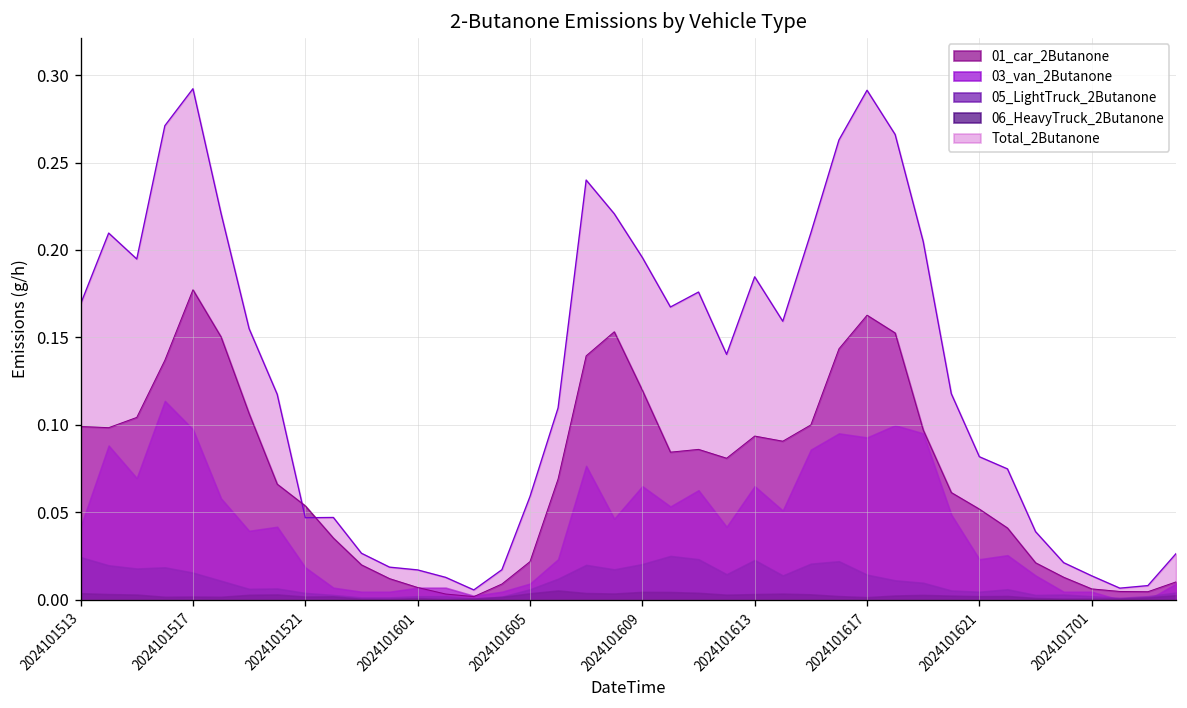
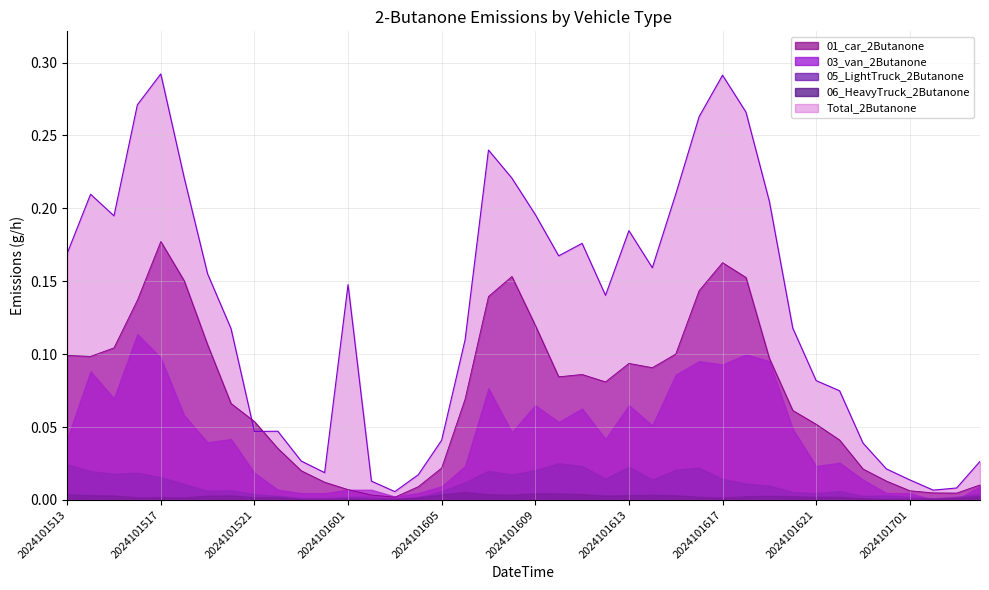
Total_2Butanone, 2024101601: 0.017 -> 0.148
Total_2Butanone, 2024101605: 0.059 -> 0.041
